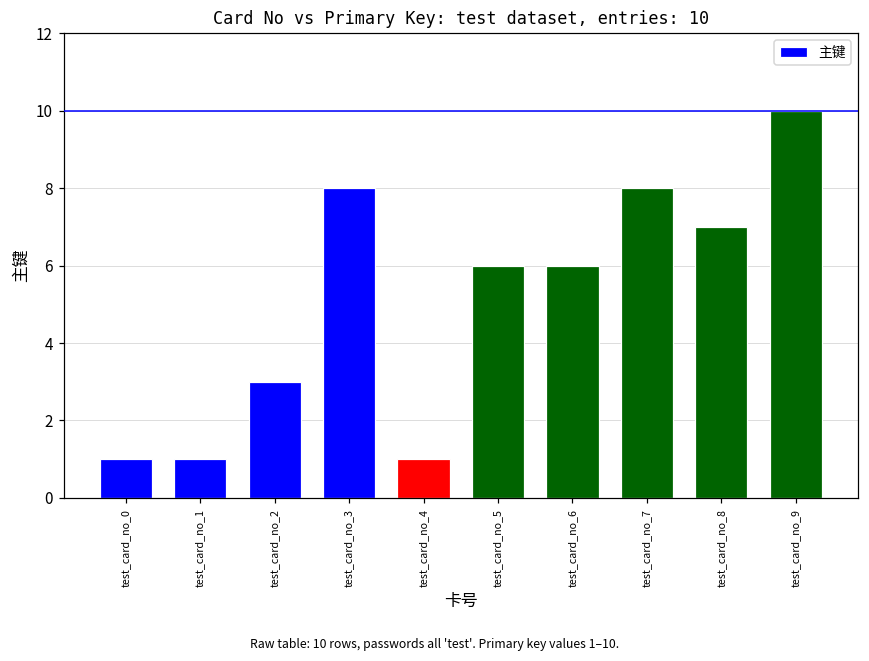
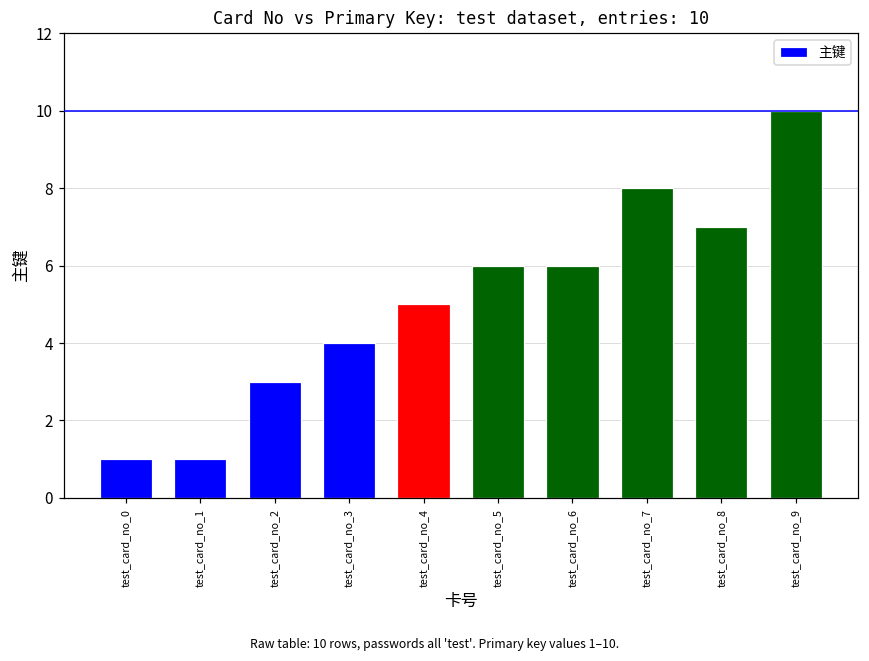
test_card_no_3: 8 -> 4
test_card_no_4: 1 -> 5
